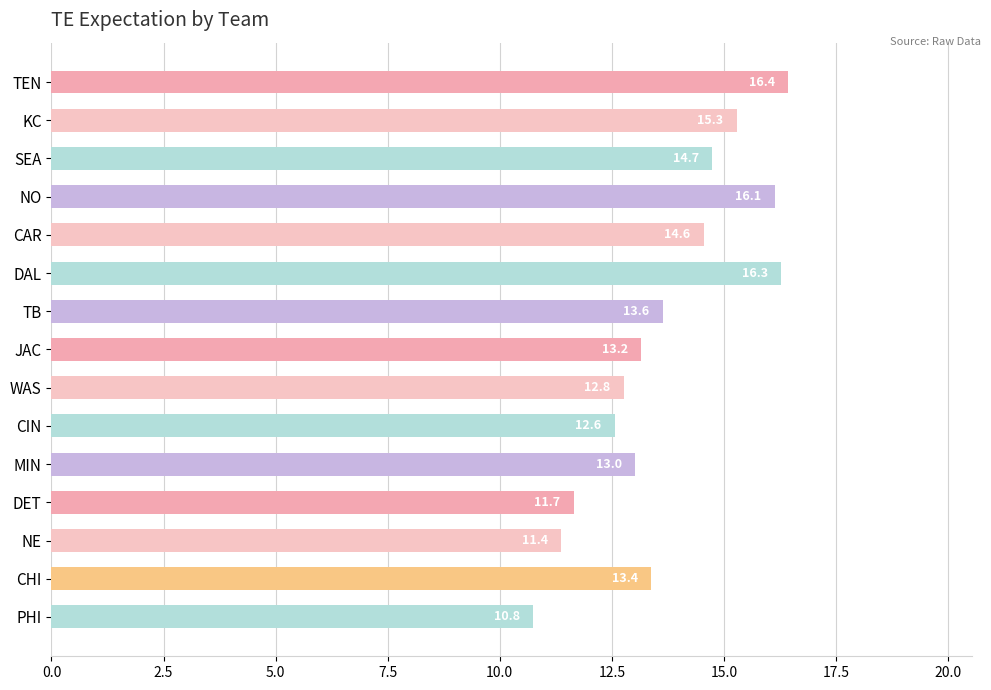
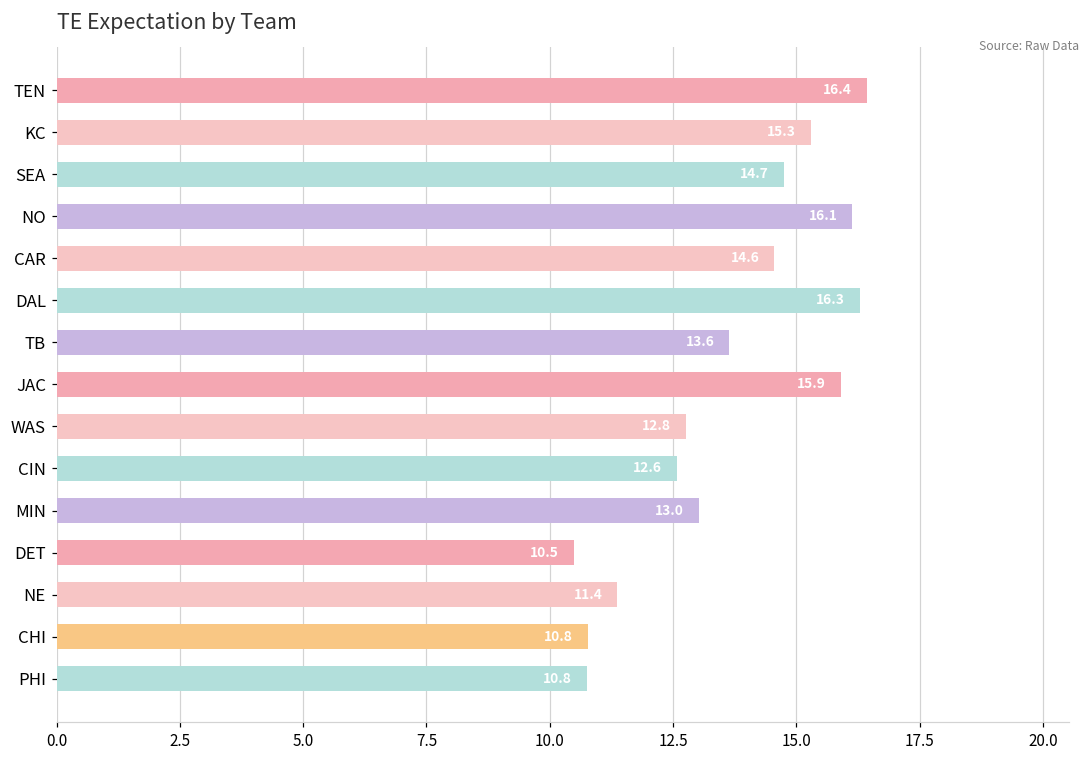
JAC: 13.2 -> 15.9
DET: 11.7 -> 10.5
CHI: 13.4 -> 10.8
